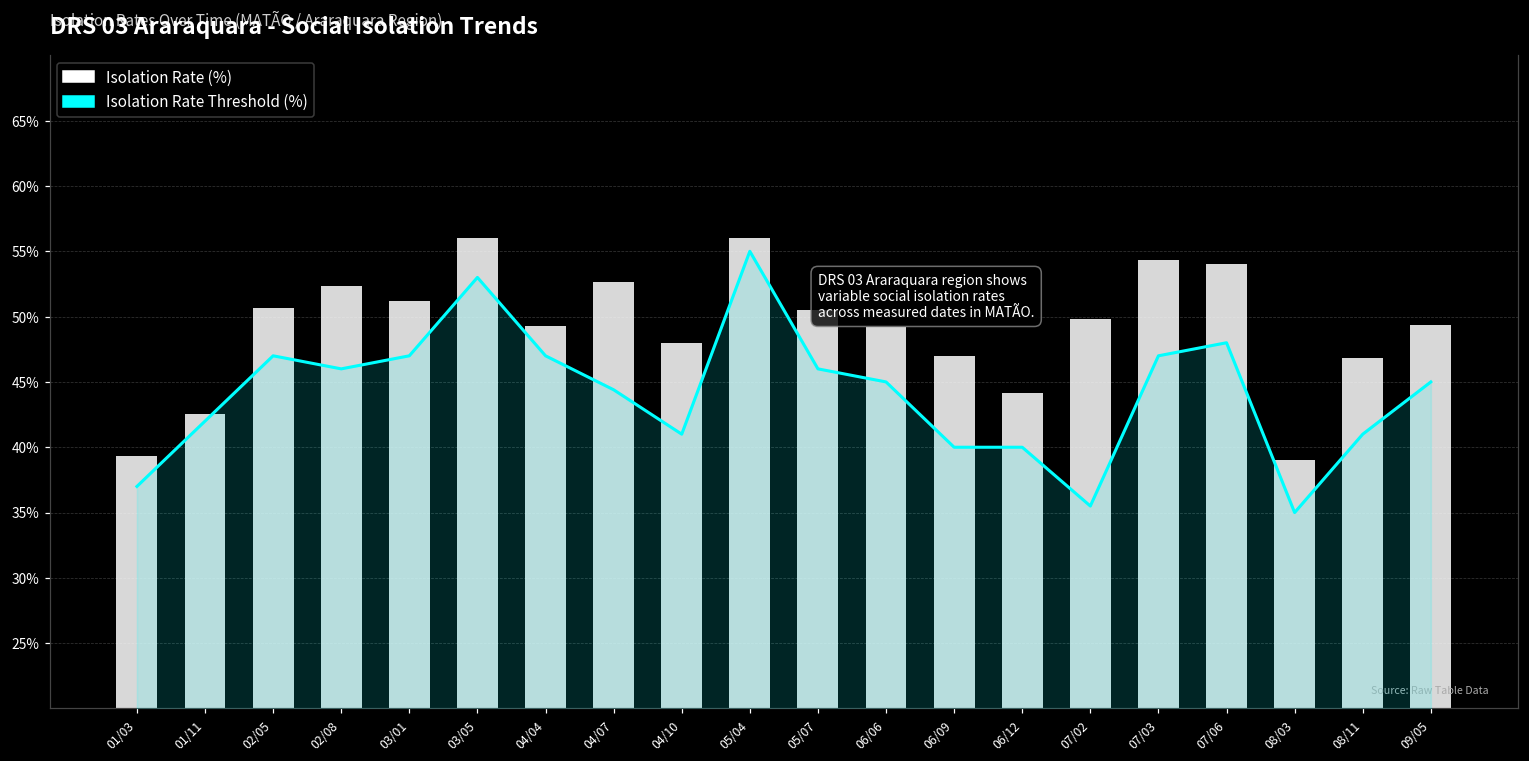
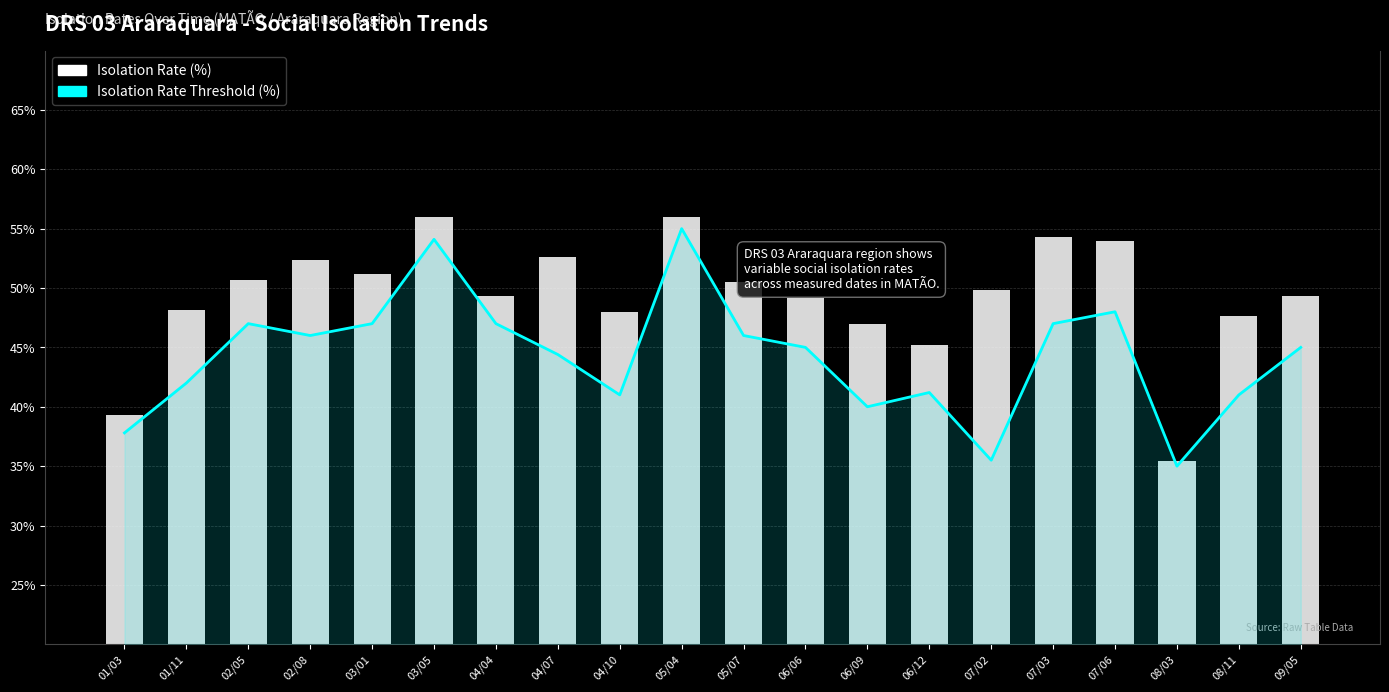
Isolation Rate Threshold (%), 01/03: 37.0% -> 37.8%
Isolation Rate (%), 01/11: 42.5% -> 48.2%
Isolation Rate Threshold (%), 03/05: 53.0% -> 54.1%
Isolation Rate Threshold (%), 06/12: 40.0% -> 41.2%
Isolation Rate (%), 06/12: 44.1% -> 45.2%
Isolation Rate (%), 08/03: 39.0% -> 35.4%
Isolation Rate (%), 08/11: 46.8% -> 47.7%
